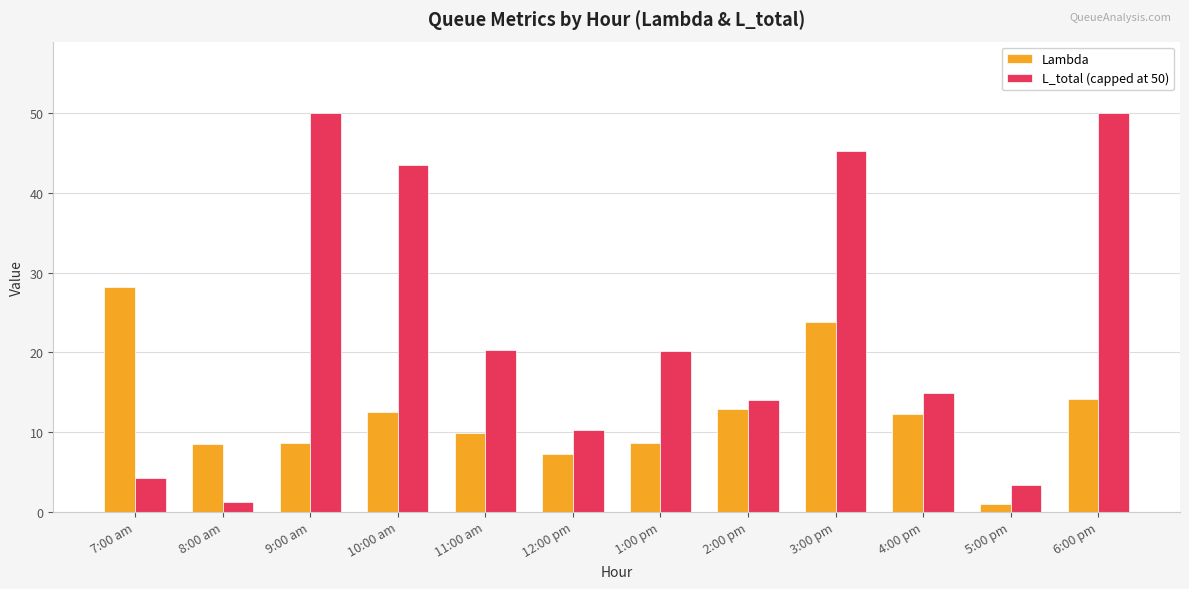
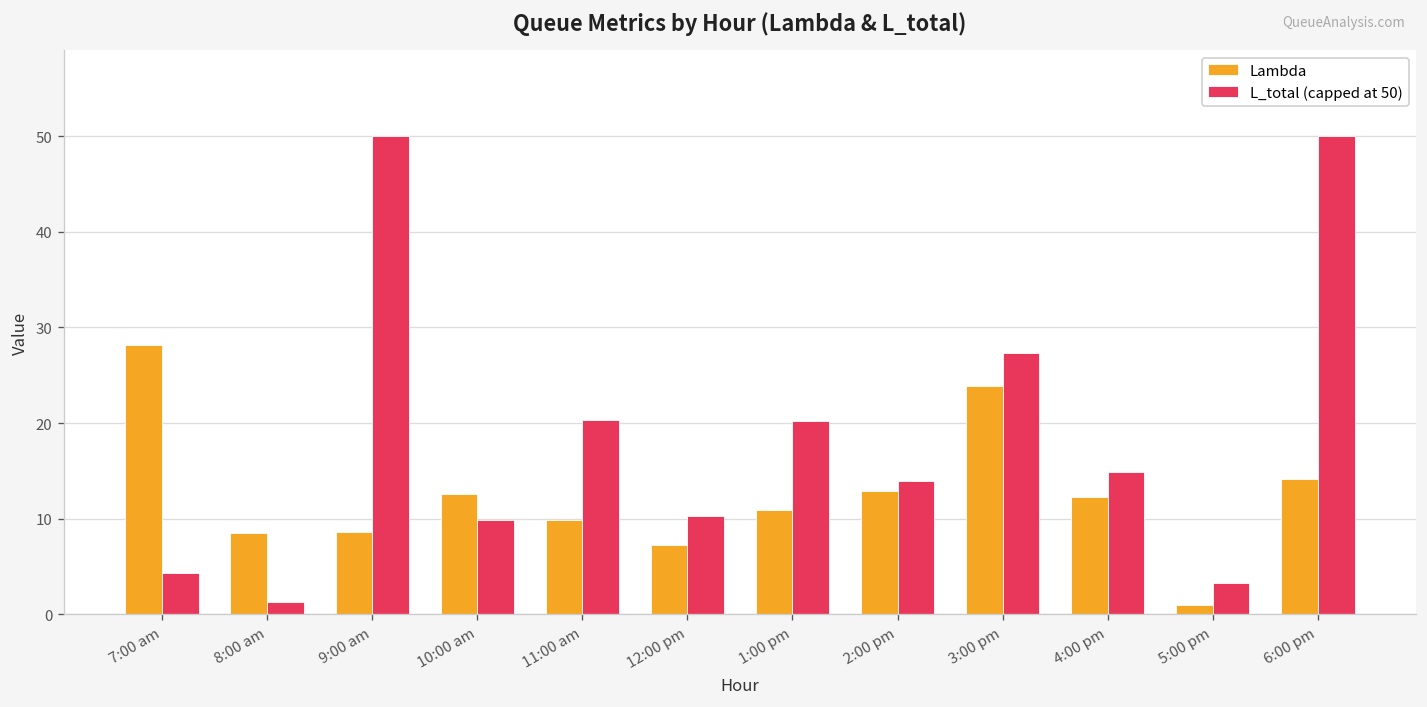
L_total (capped at 50), 10:00 am: 44 -> 10
Lambda, 1:00 pm: 9 -> 11
L_total (capped at 50), 3:00 pm: 45 -> 27
